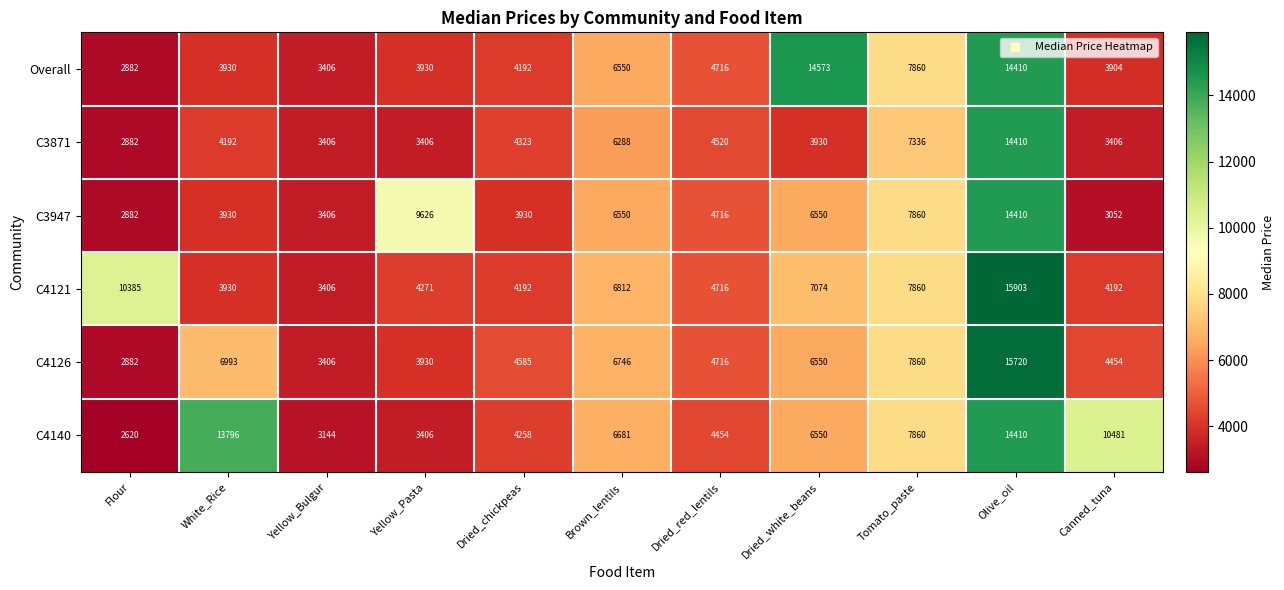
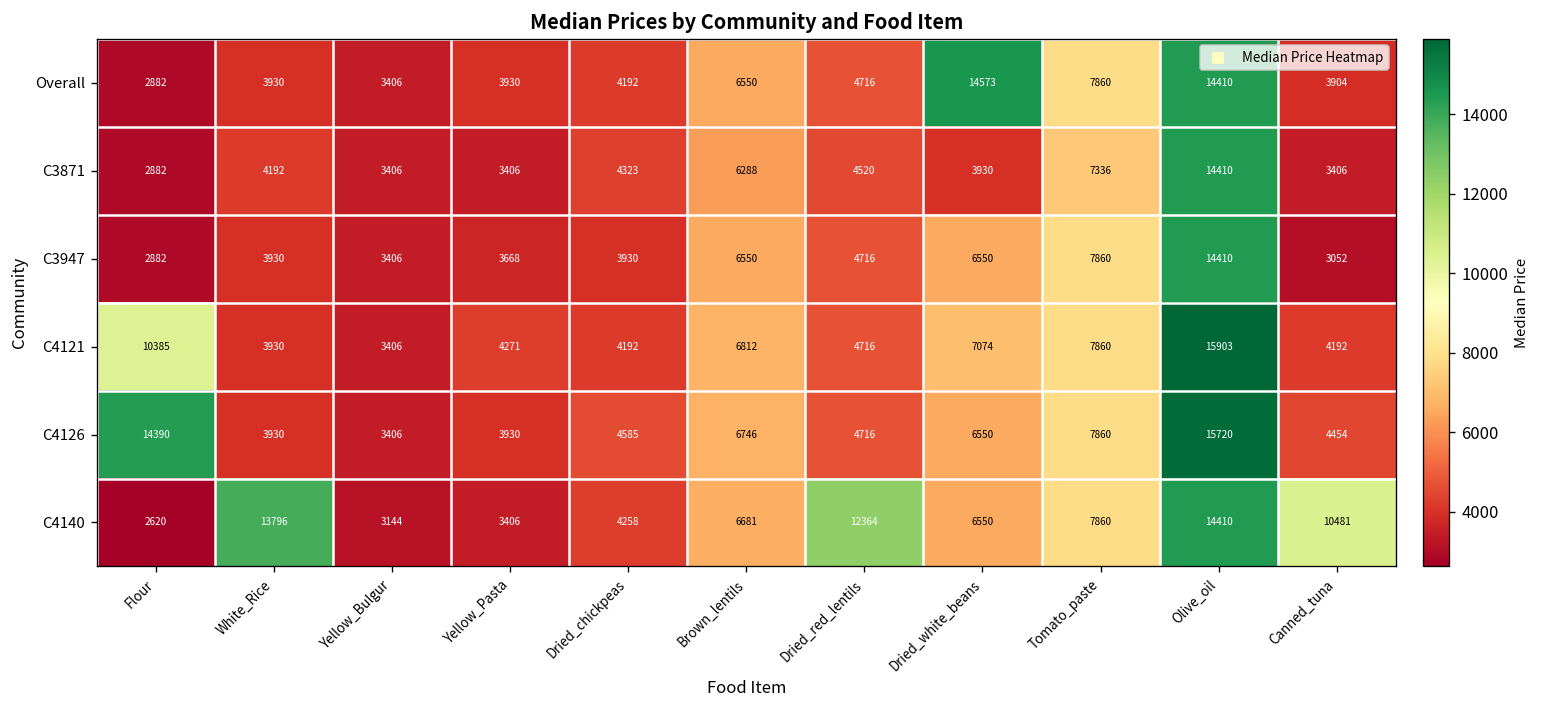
C3947, Yellow_Pasta: 9626 -> 3668
C4126, Flour: 2882 -> 14390
C4126, White_Rice: 6993 -> 3930
C4140, Dried_red_lentils: 4454 -> 12364
